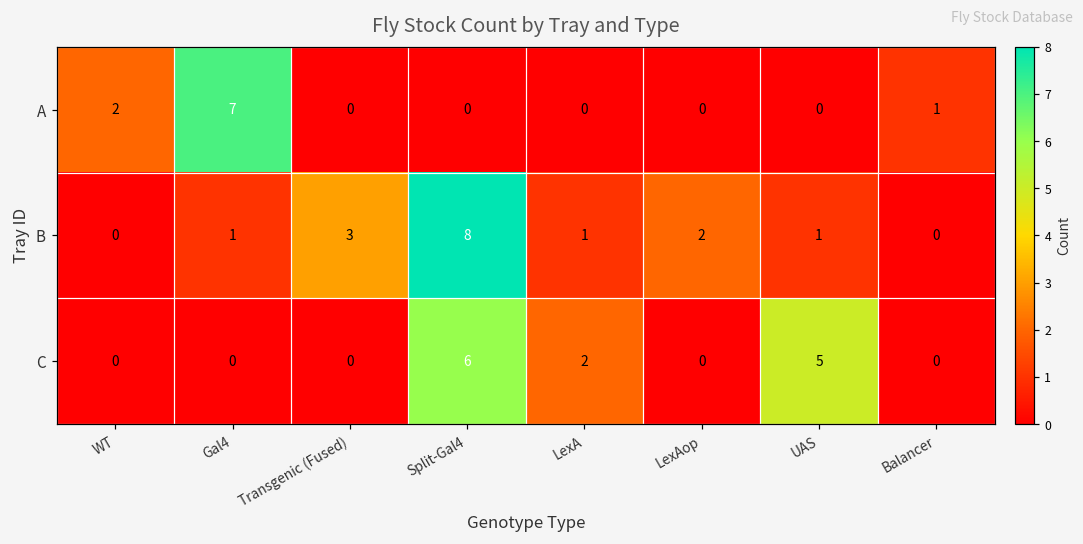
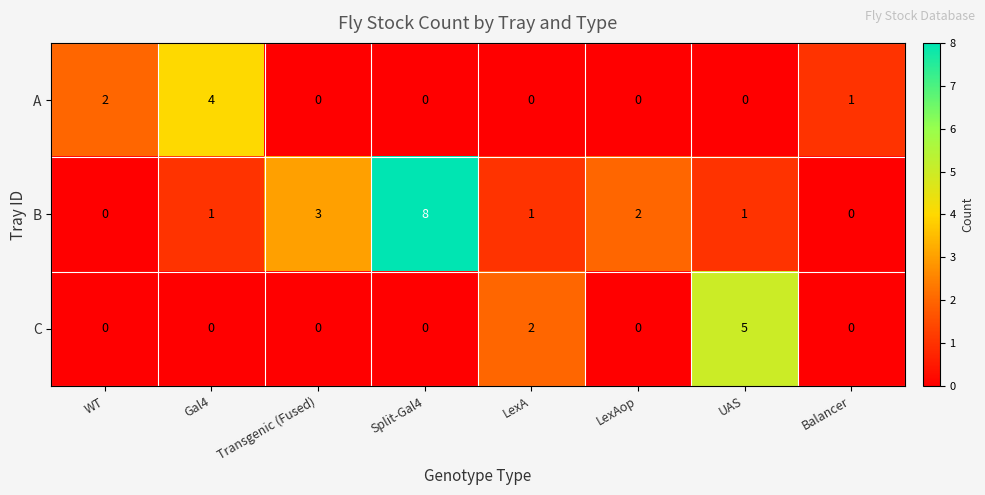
A, Gal4: 7 -> 4
C, Split-Gal4: 6 -> 0
